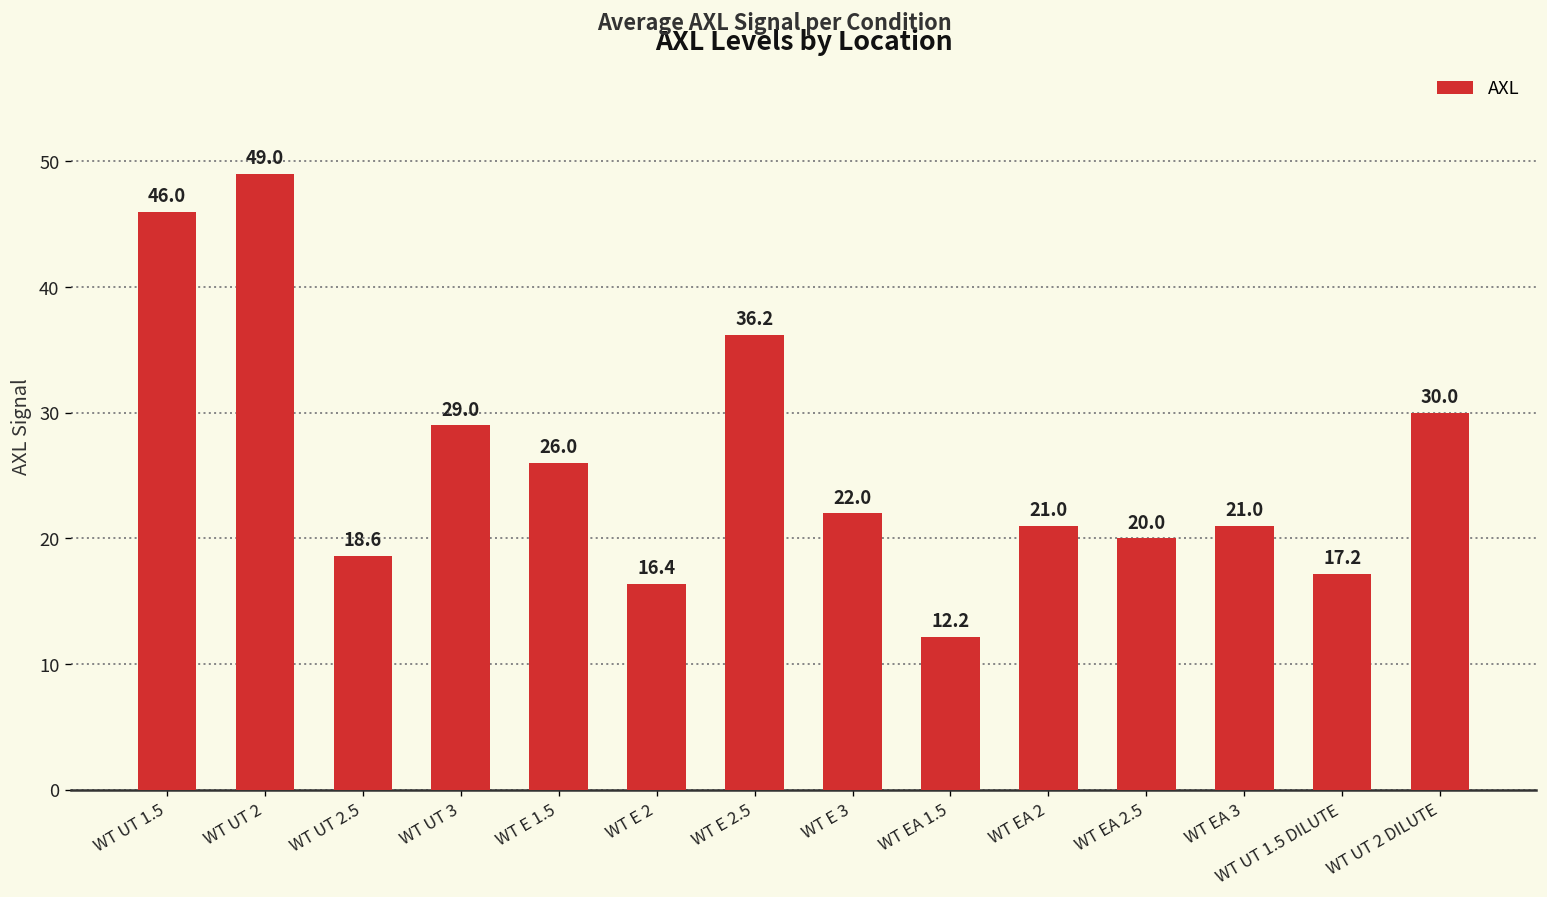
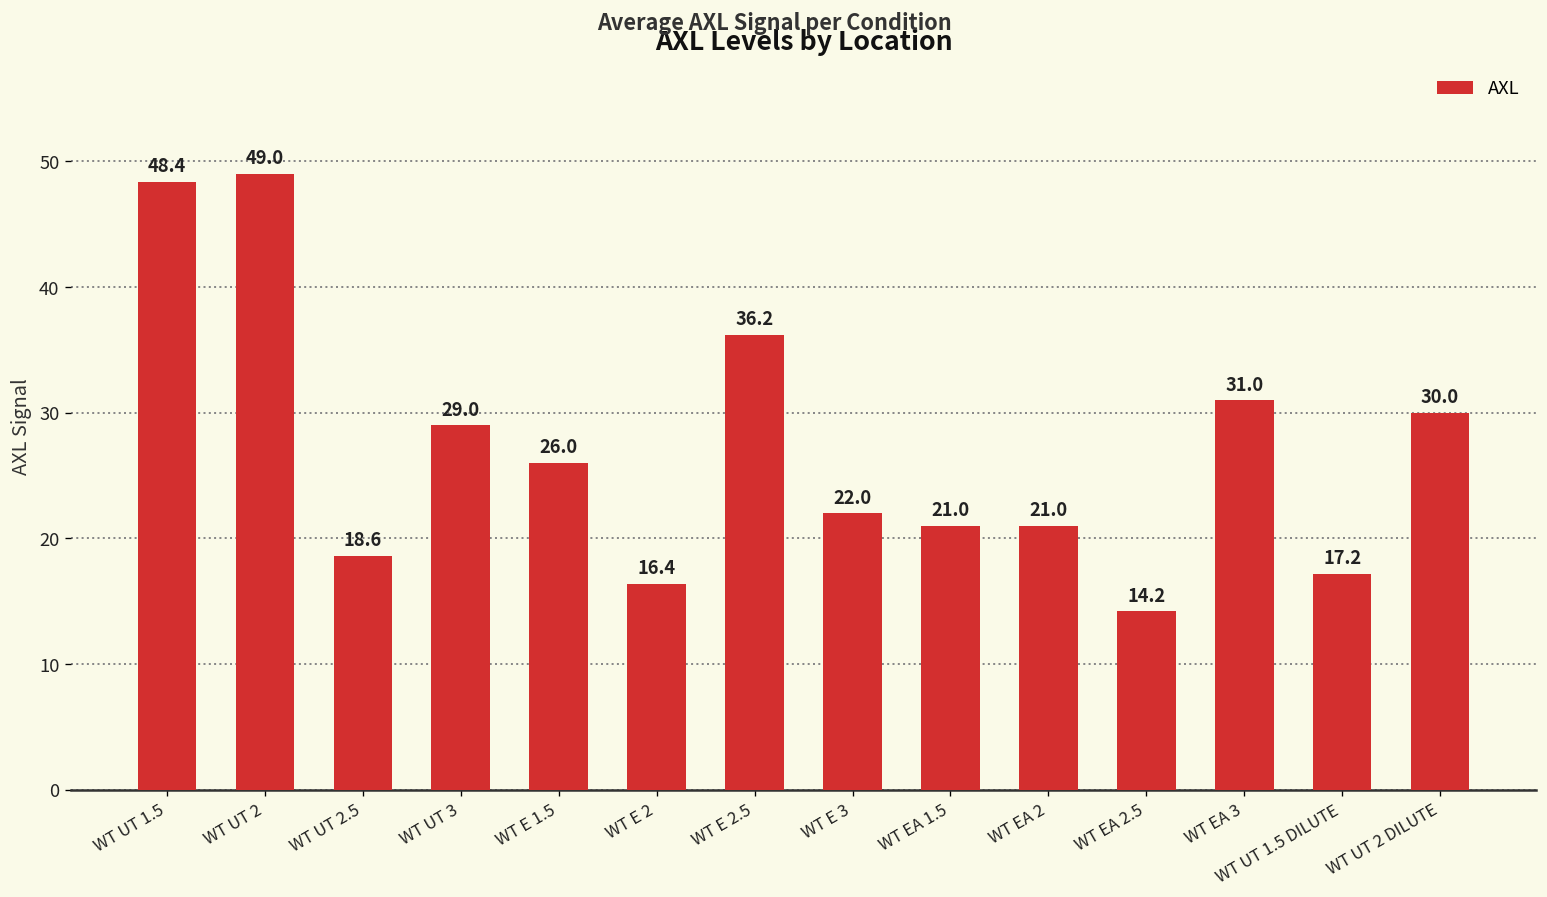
WT UT 1.5: 46.0 -> 48.4
WT EA 1.5: 12.2 -> 21.0
WT EA 2.5: 20.0 -> 14.2
WT EA 3: 21.0 -> 31.0
